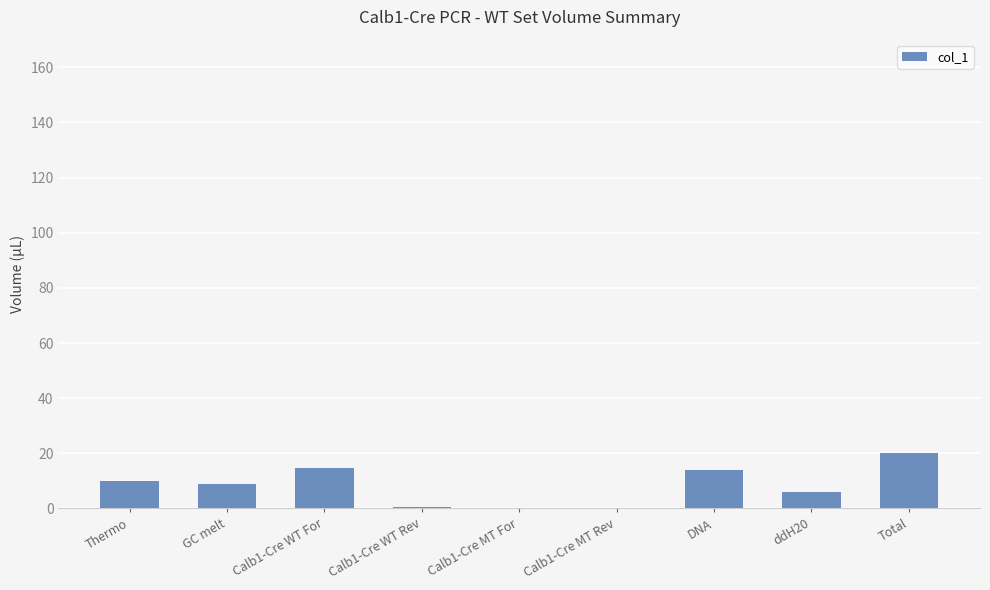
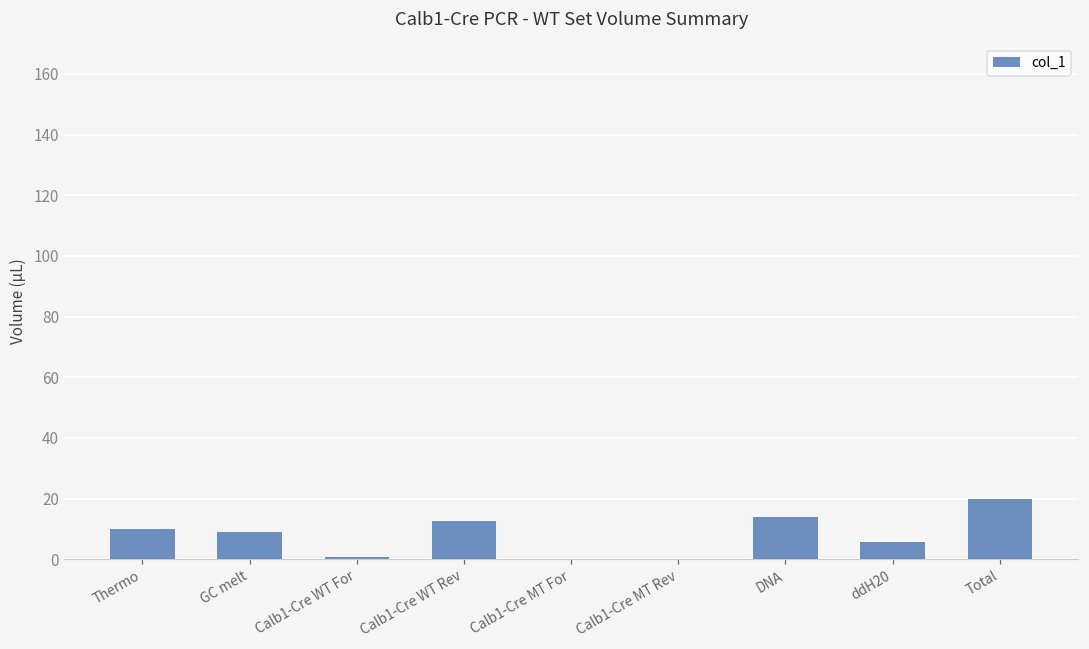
Calb1-Cre WT For: 15 -> 1
Calb1-Cre WT Rev: 1 -> 13
